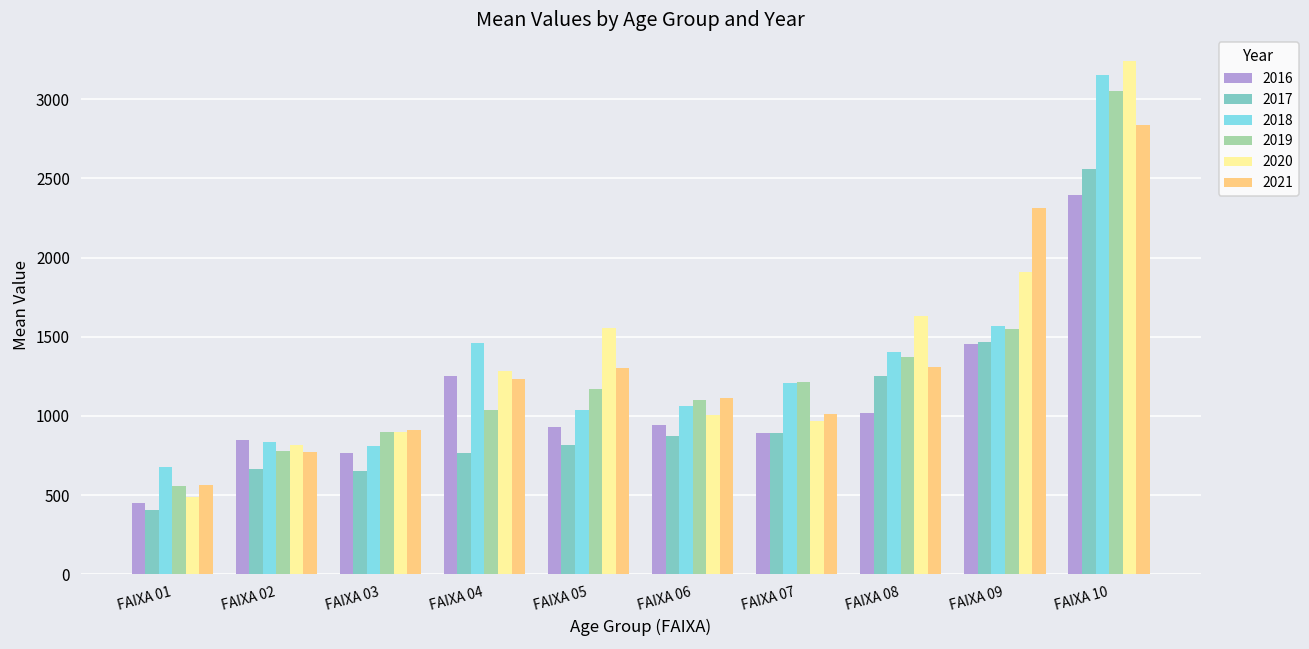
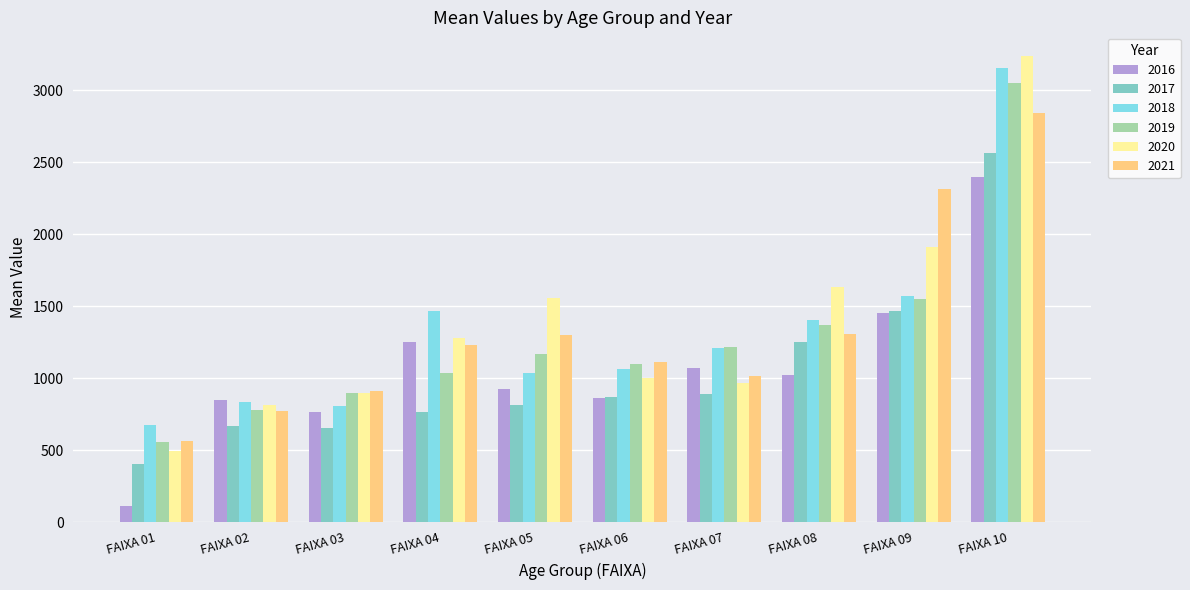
2016, FAIXA 01: 450 -> 110
2016, FAIXA 06: 950 -> 860
2016, FAIXA 07: 890 -> 1070
